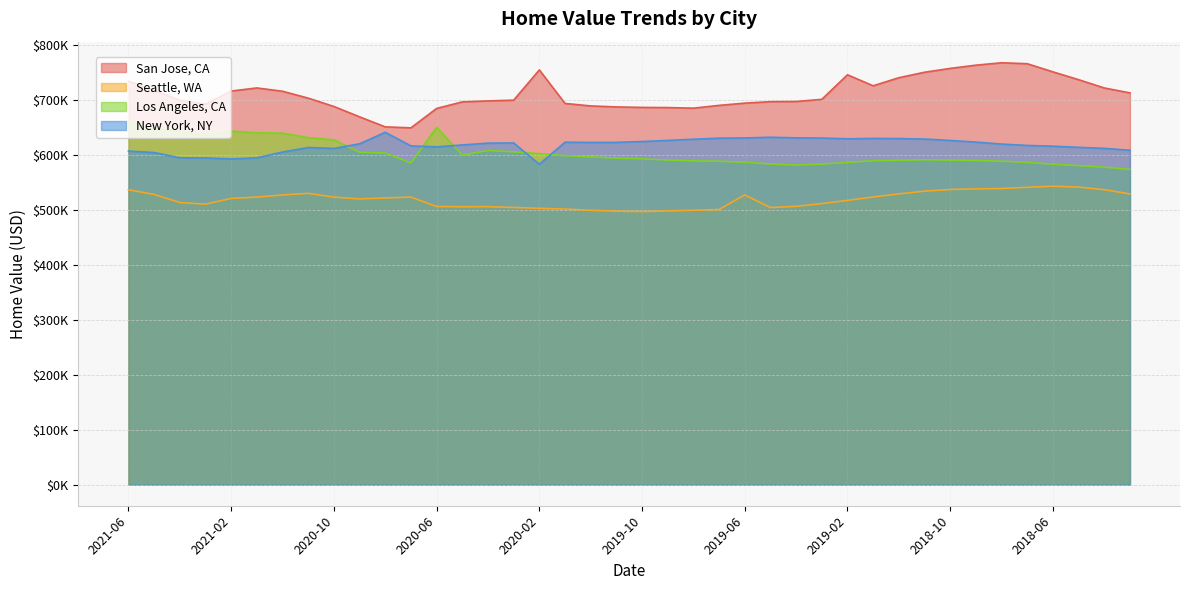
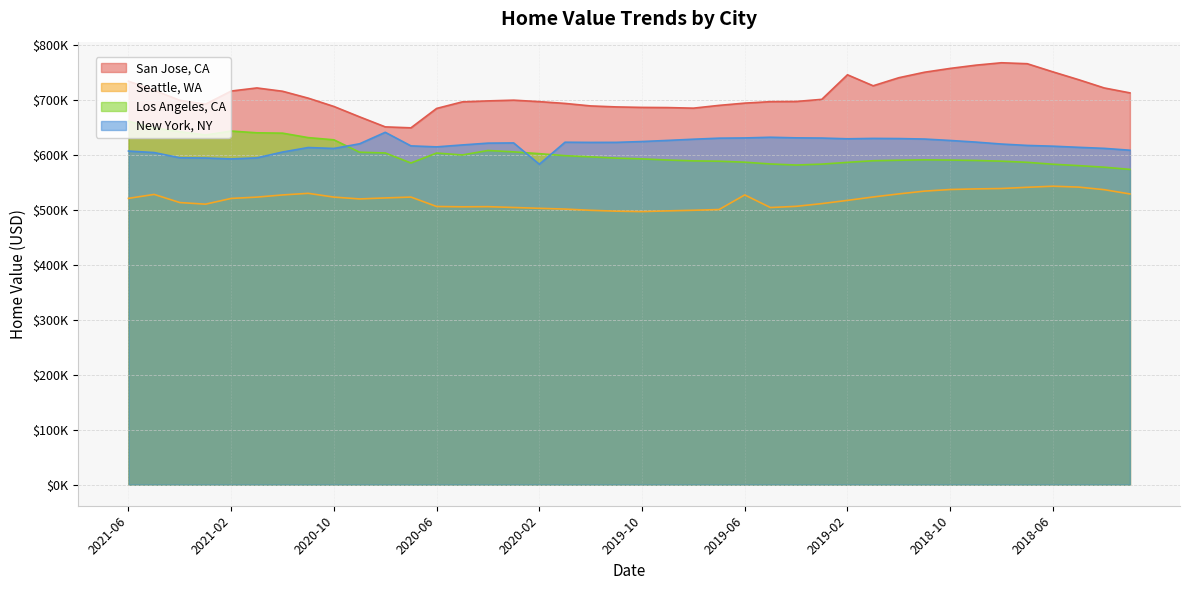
Seattle, WA, 2021-06: $540000 -> $520000
Los Angeles, CA, 2020-06: $650000 -> $600000
San Jose, CA, 2020-02: $760000 -> $700000
